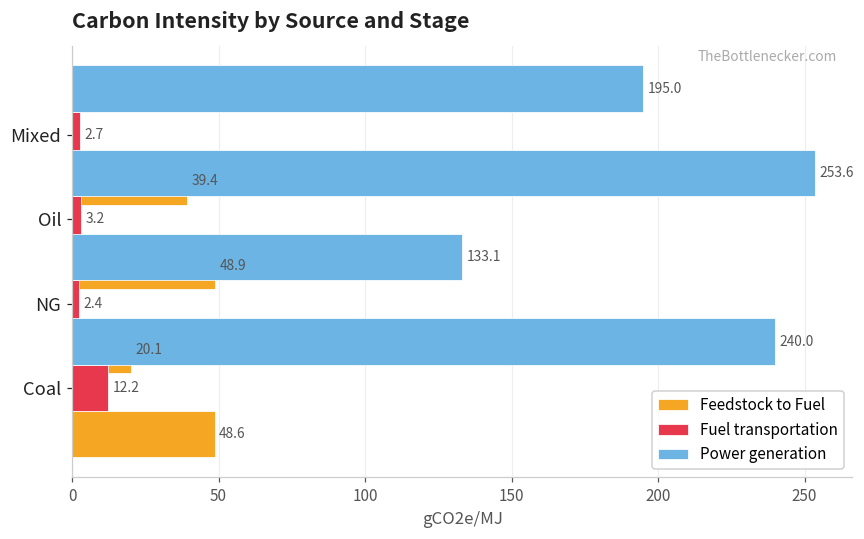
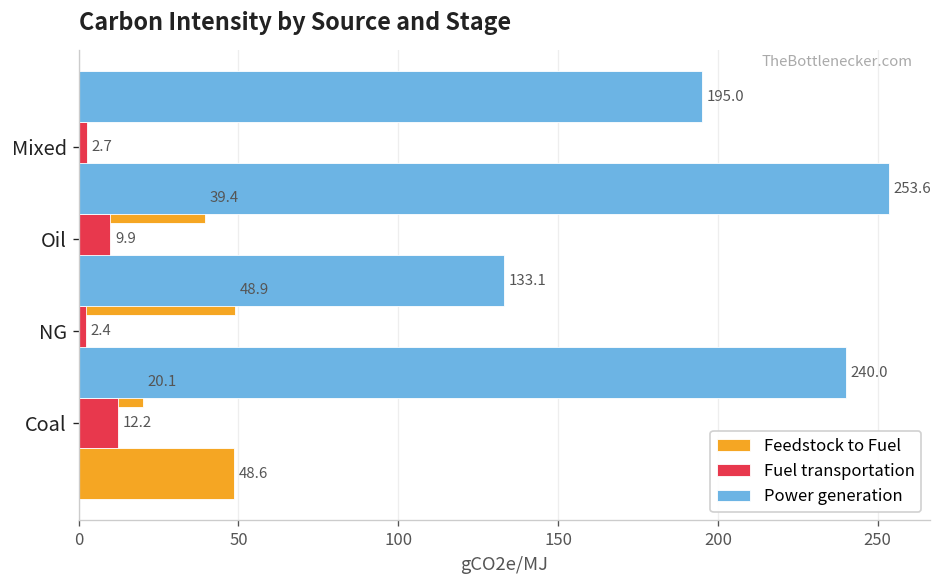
Fuel transportation, Oil: 3.2 -> 9.9
